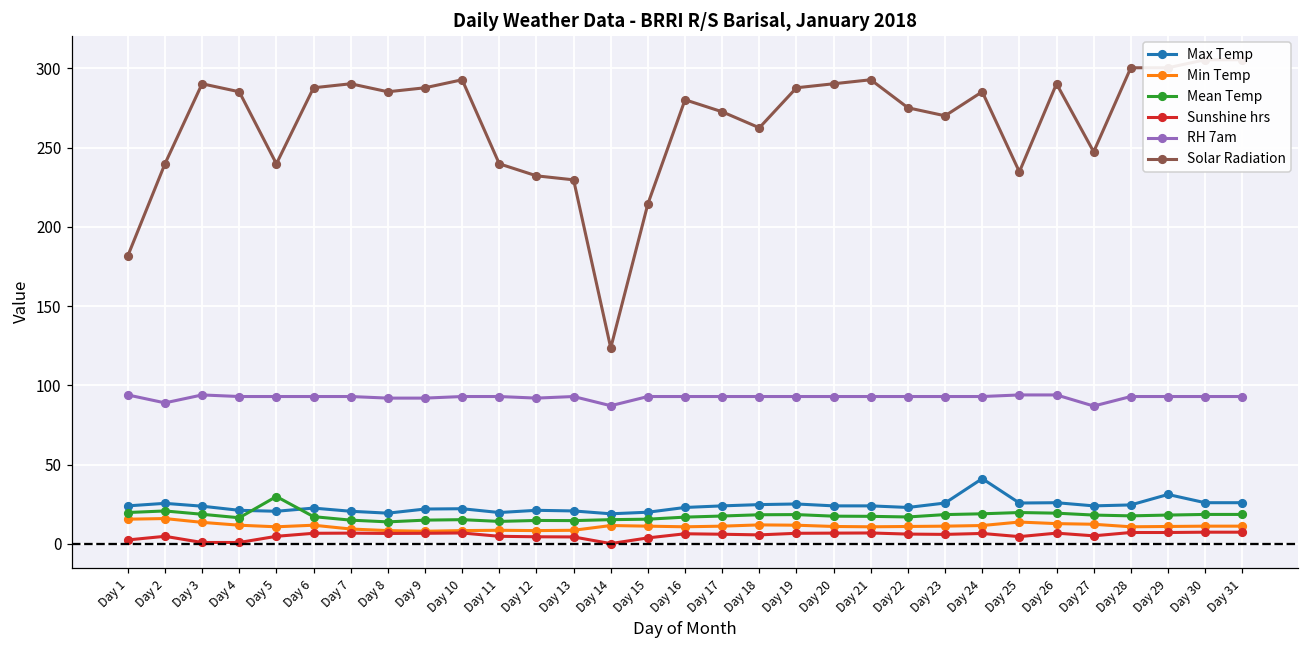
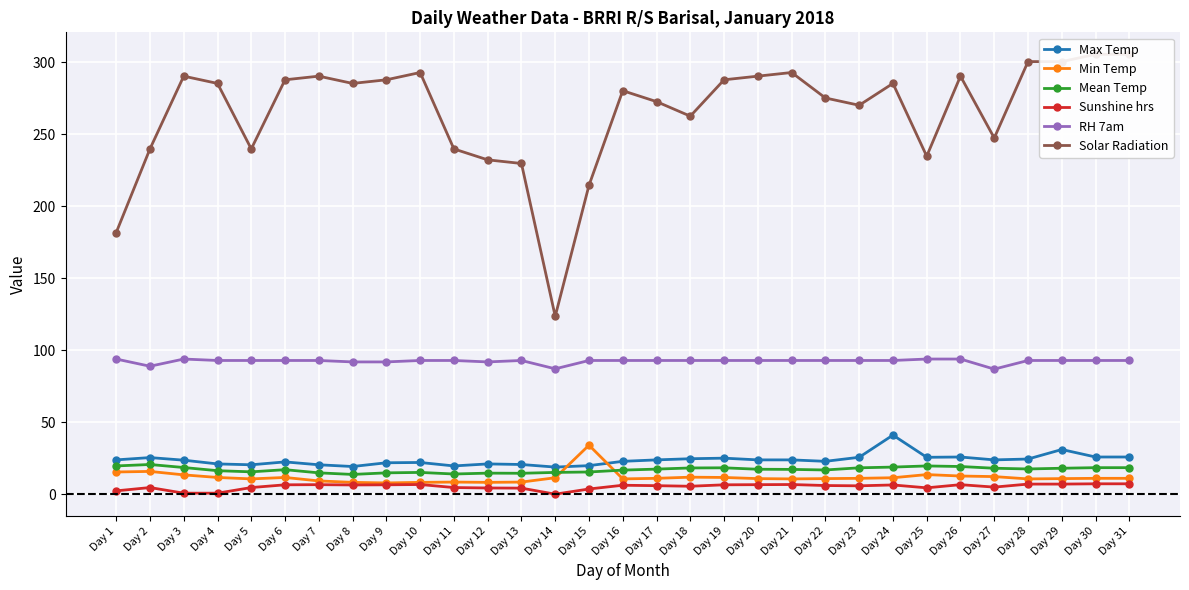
Mean Temp, Day 5: 30 -> 16
Min Temp, Day 15: 11 -> 34
